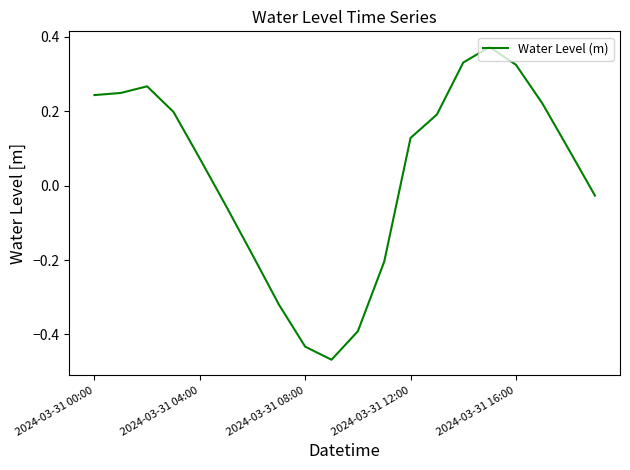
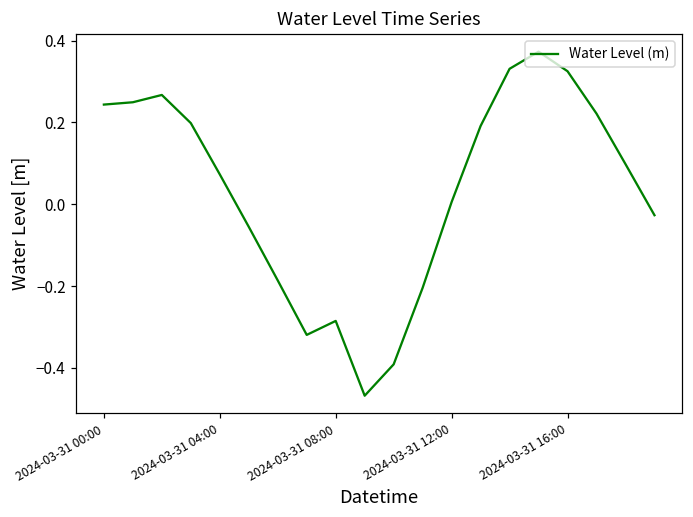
2024-03-31 08:00: -0.43 -> -0.29
2024-03-31 12:00: 0.13 -> 0.01
